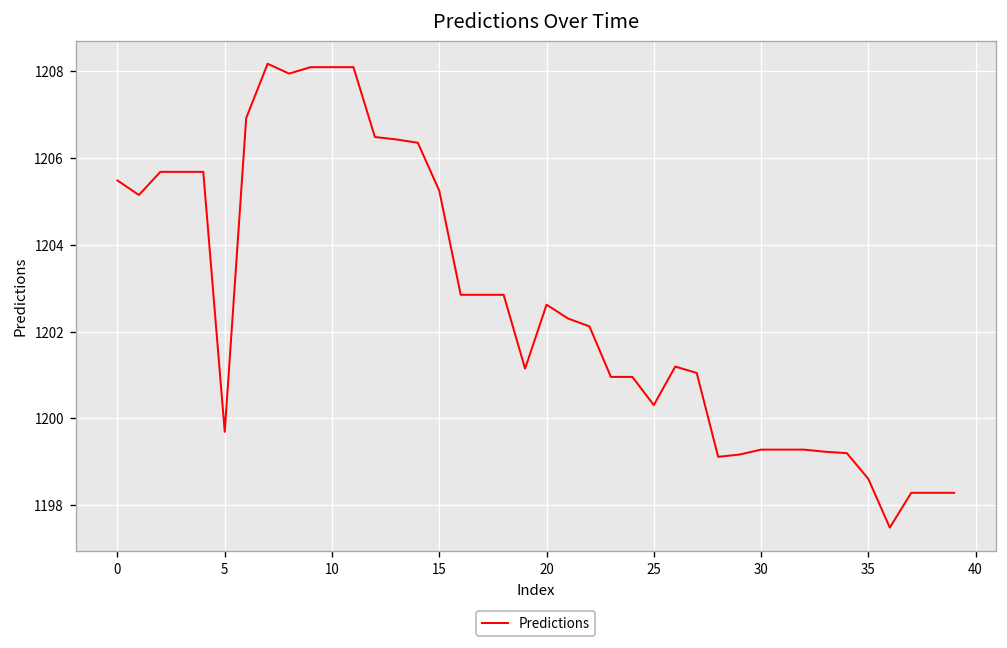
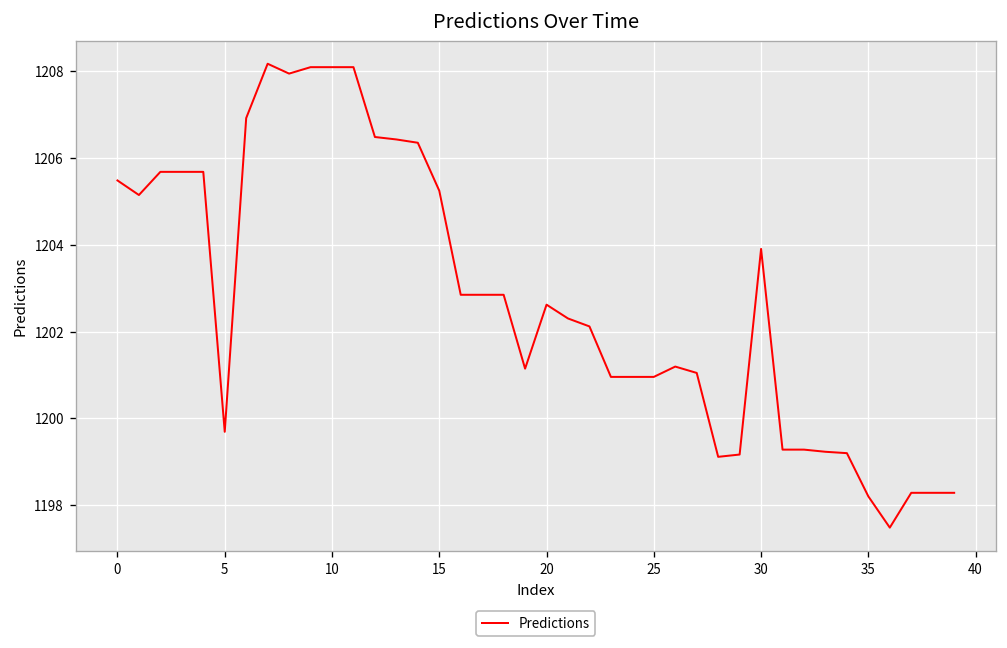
25: 1200.3 -> 1201.0
30: 1199.3 -> 1203.9
35: 1198.6 -> 1198.2
